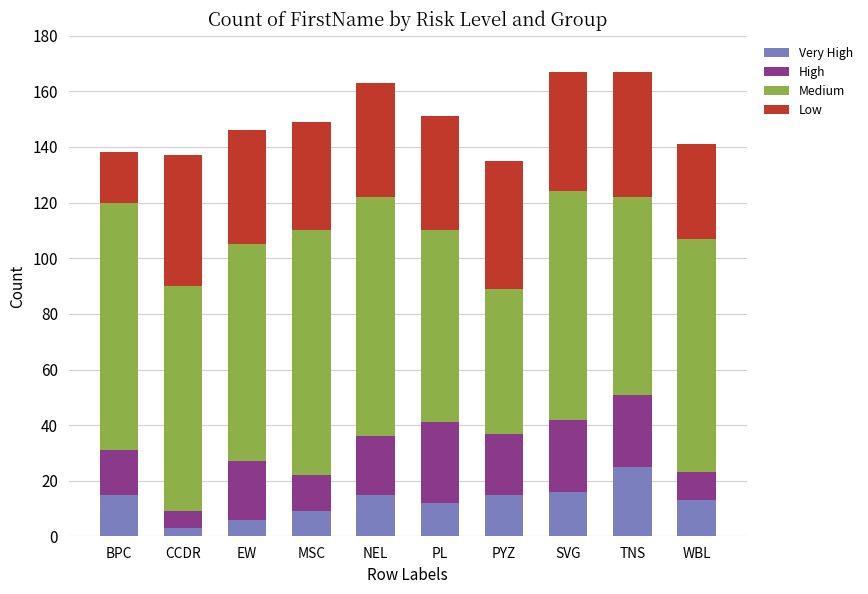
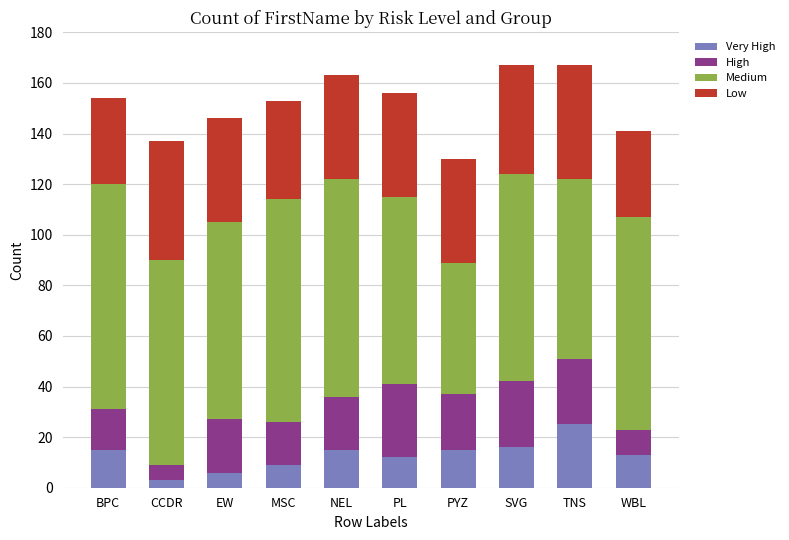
Low, BPC: 18 -> 34
High, MSC: 13 -> 17
Medium, PL: 69 -> 74
Low, PYZ: 46 -> 41
